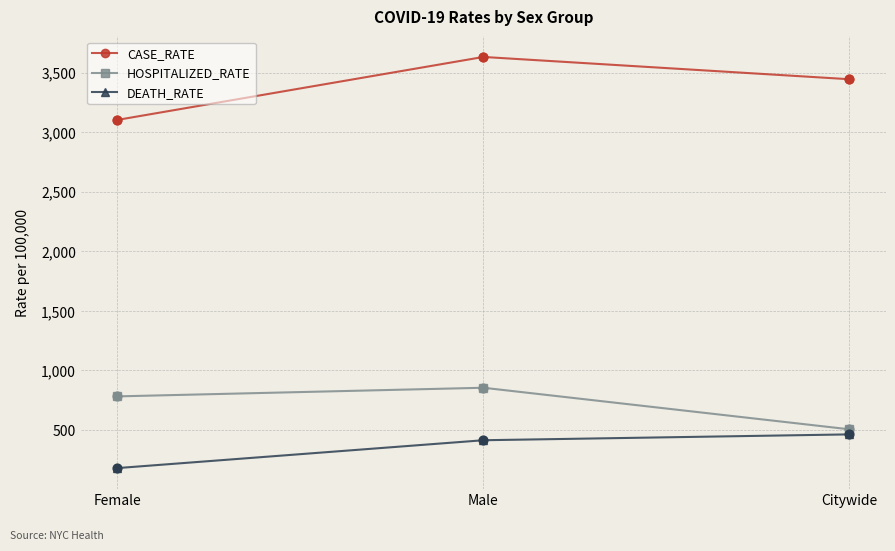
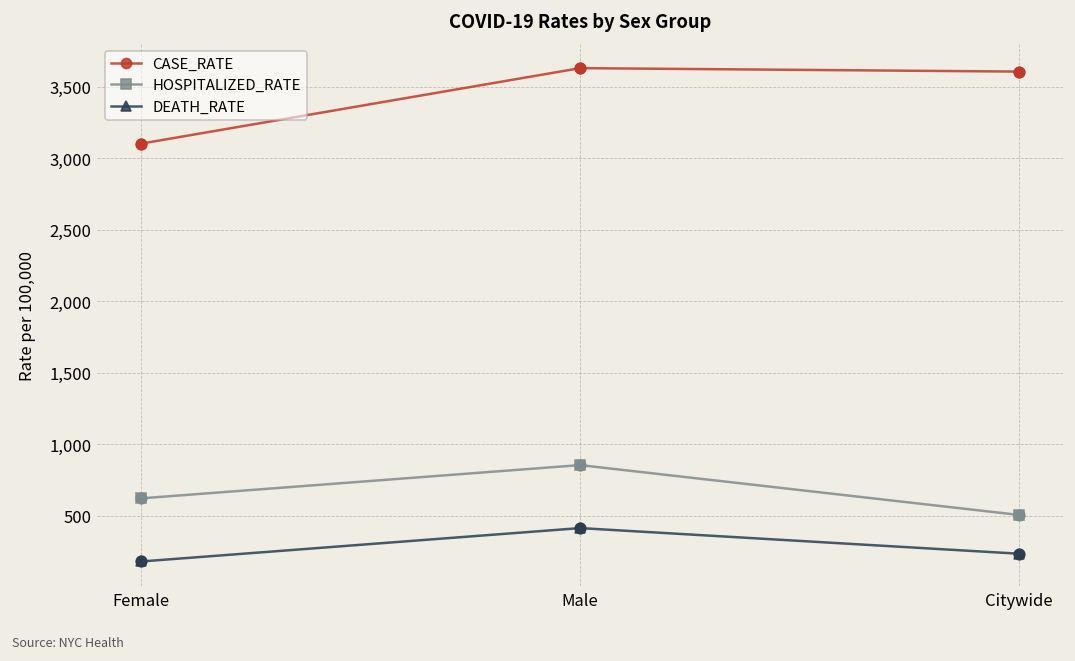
HOSPITALIZED_RATE, Female: 780 -> 620
CASE_RATE, Citywide: 3,440 -> 3,610
DEATH_RATE, Citywide: 460 -> 230
